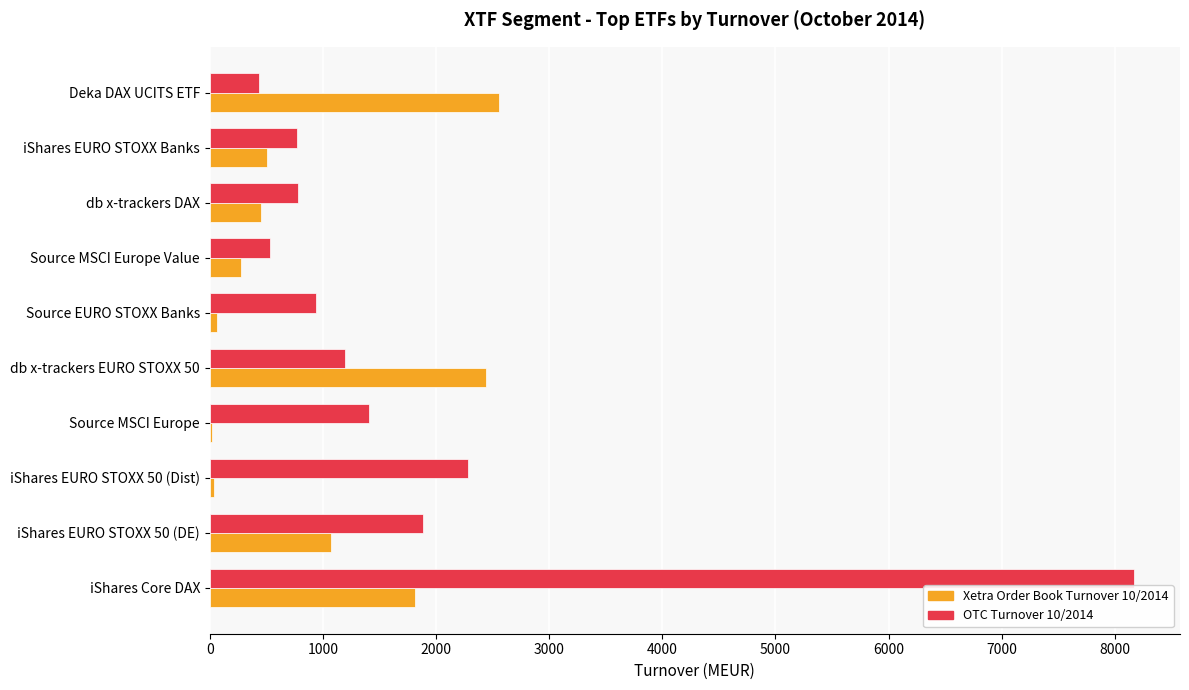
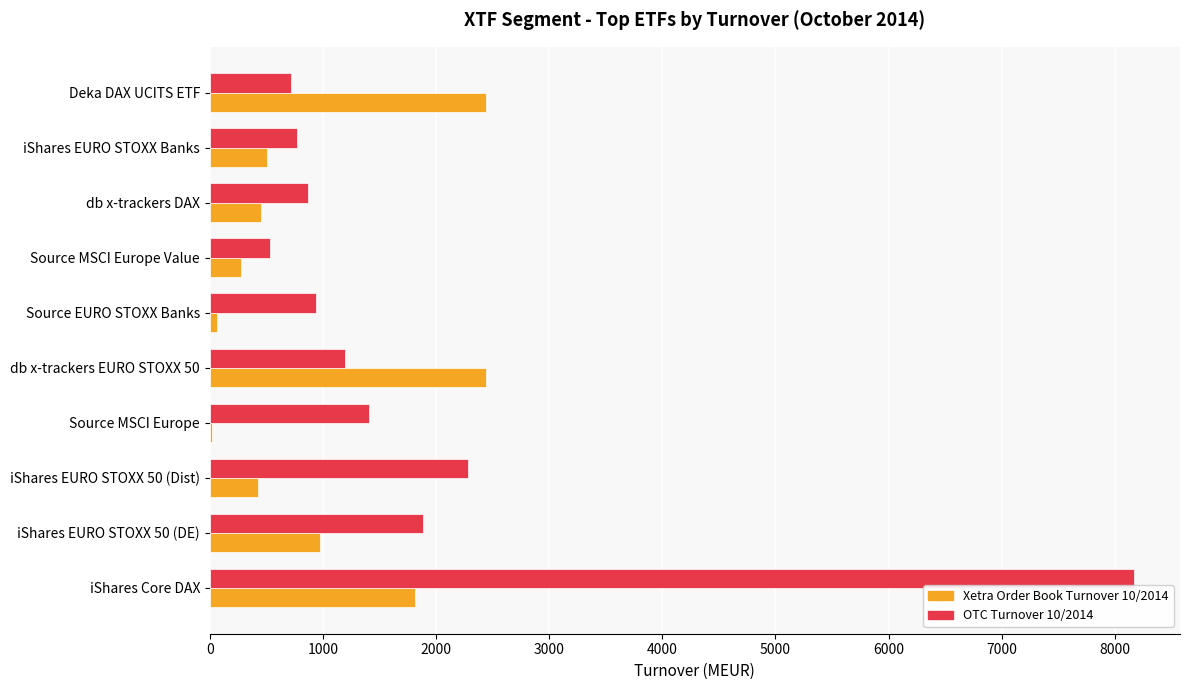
OTC Turnover 10/2014, Deka DAX UCITS ETF: 440 -> 720
Xetra Order Book Turnover 10/2014, Deka DAX UCITS ETF: 2550 -> 2440
OTC Turnover 10/2014, db x-trackers DAX: 780 -> 870
Xetra Order Book Turnover 10/2014, iShares EURO STOXX 50 (Dist): 40 -> 430
Xetra Order Book Turnover 10/2014, iShares EURO STOXX 50 (DE): 1080 -> 970
